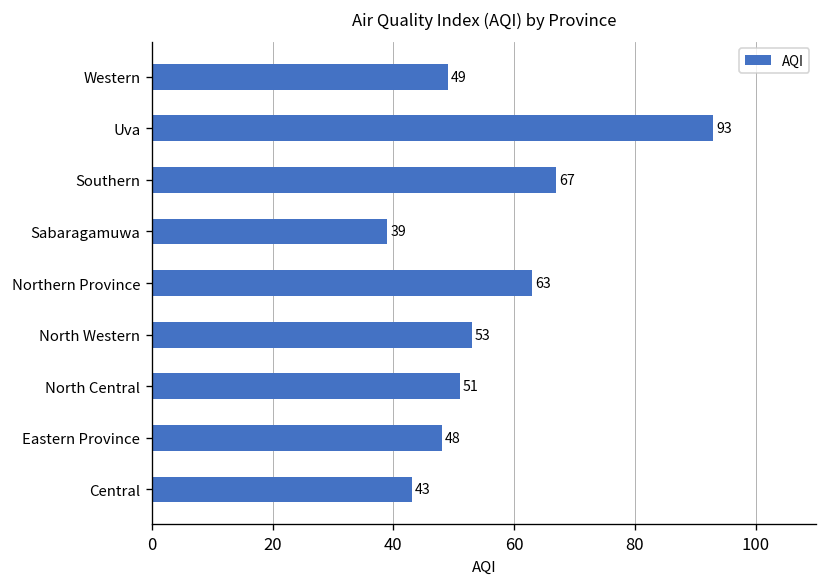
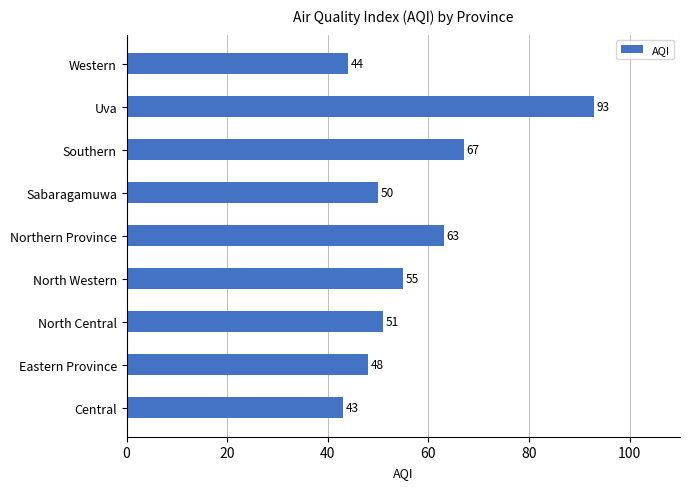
Western: 49 -> 44
Sabaragamuwa: 39 -> 50
North Western: 53 -> 55
